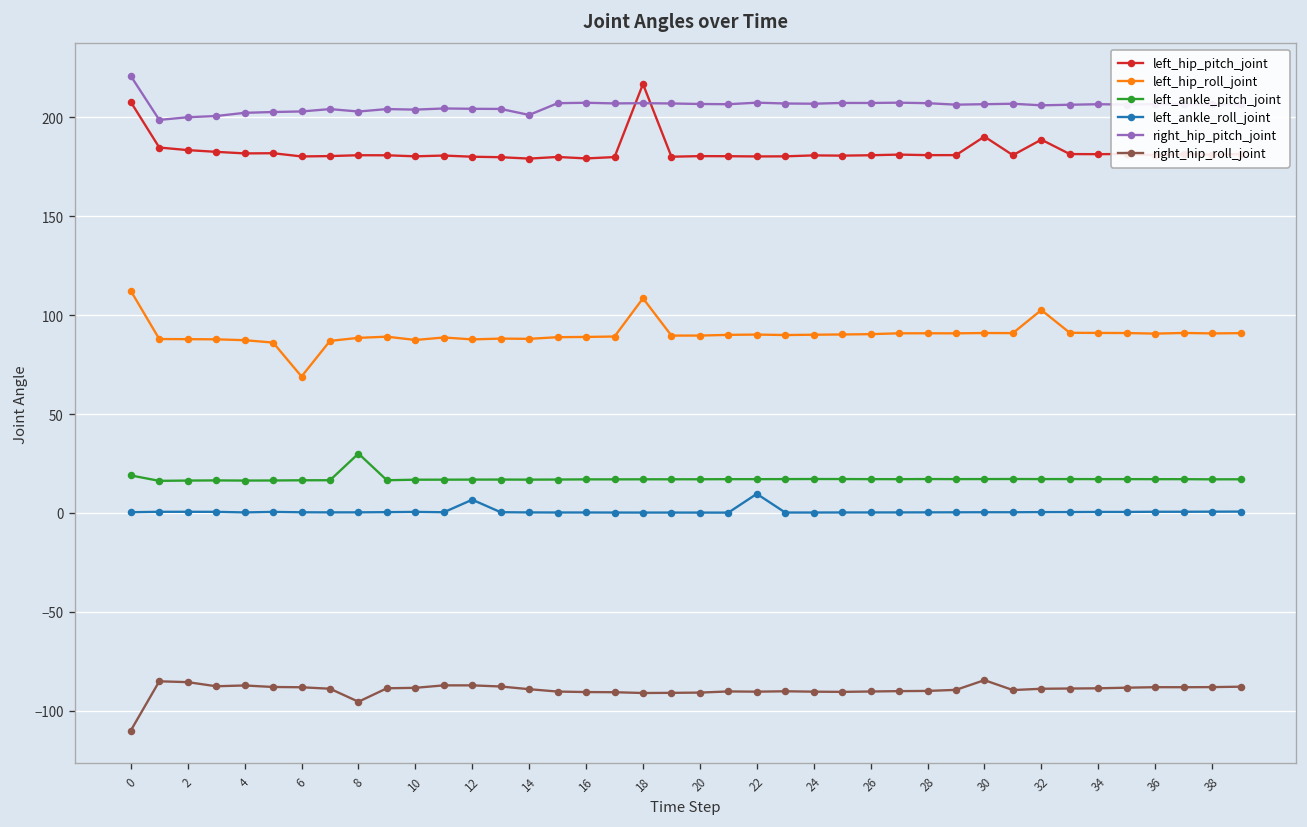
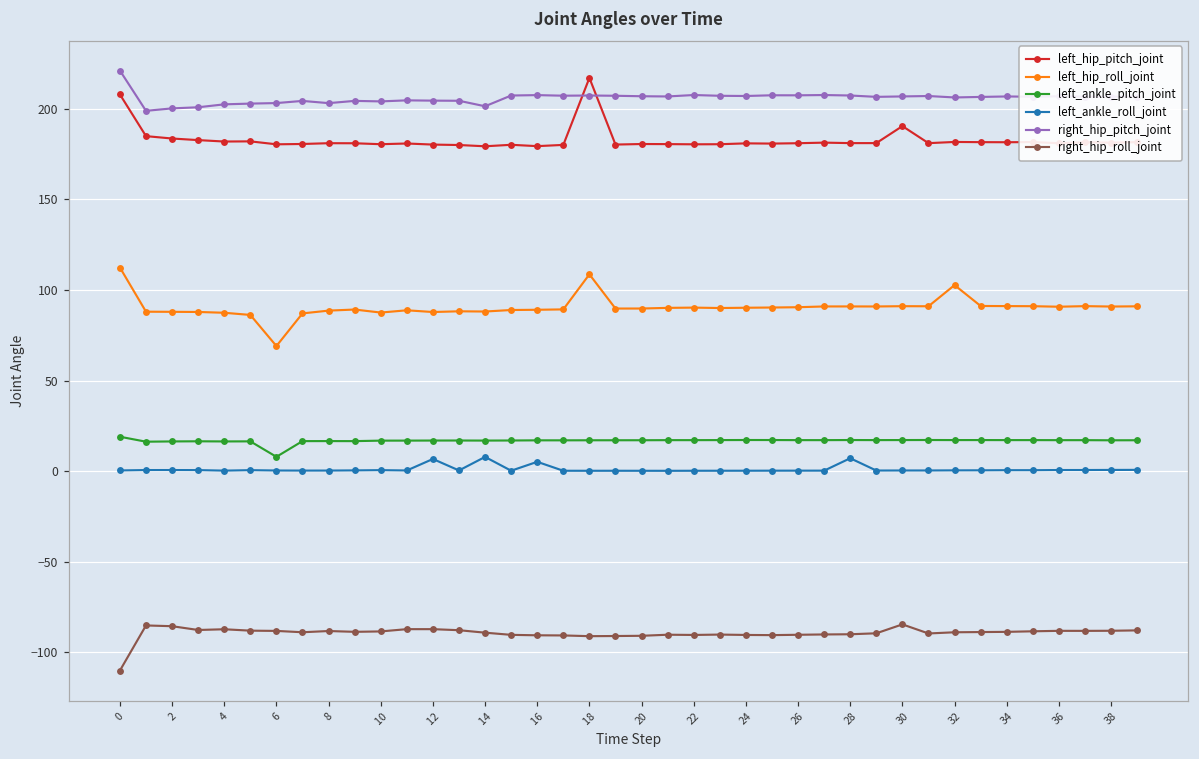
left_ankle_pitch_joint, 6: 17 -> 8
left_ankle_pitch_joint, 8: 30 -> 17
right_hip_roll_joint, 8: -95 -> -88
left_ankle_roll_joint, 14: 0 -> 8
left_ankle_roll_joint, 16: 0 -> 5
left_ankle_roll_joint, 22: 10 -> 0
left_ankle_roll_joint, 28: 0 -> 7
left_hip_pitch_joint, 32: 189 -> 182
